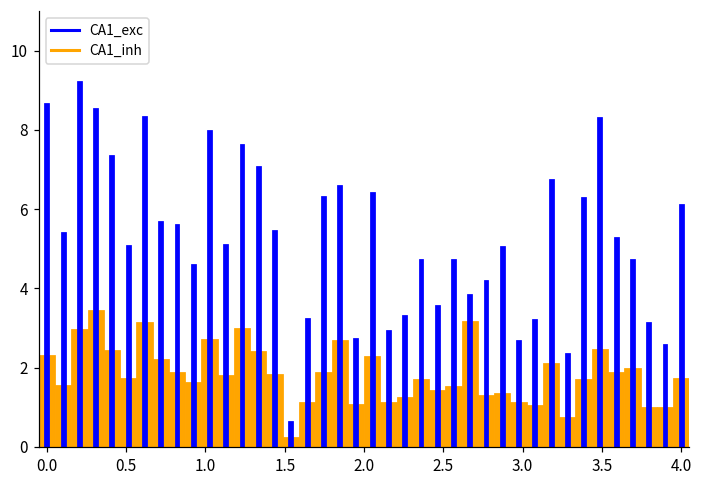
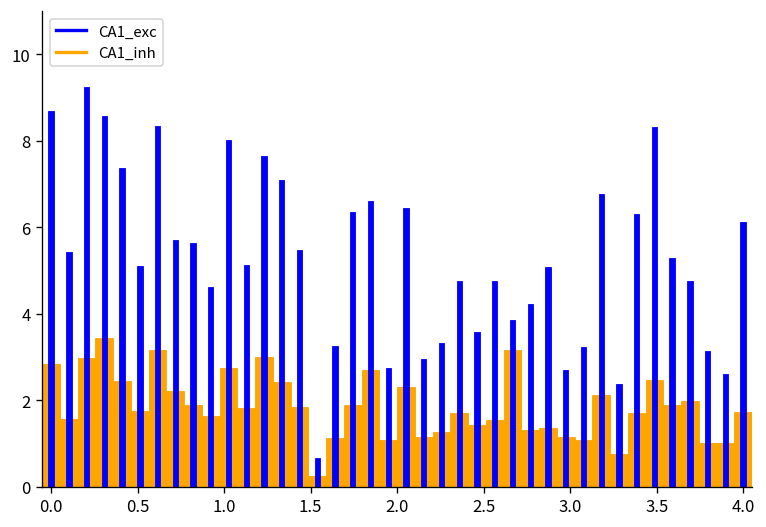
CA1_inh, 0.0: 2.3 -> 2.8
